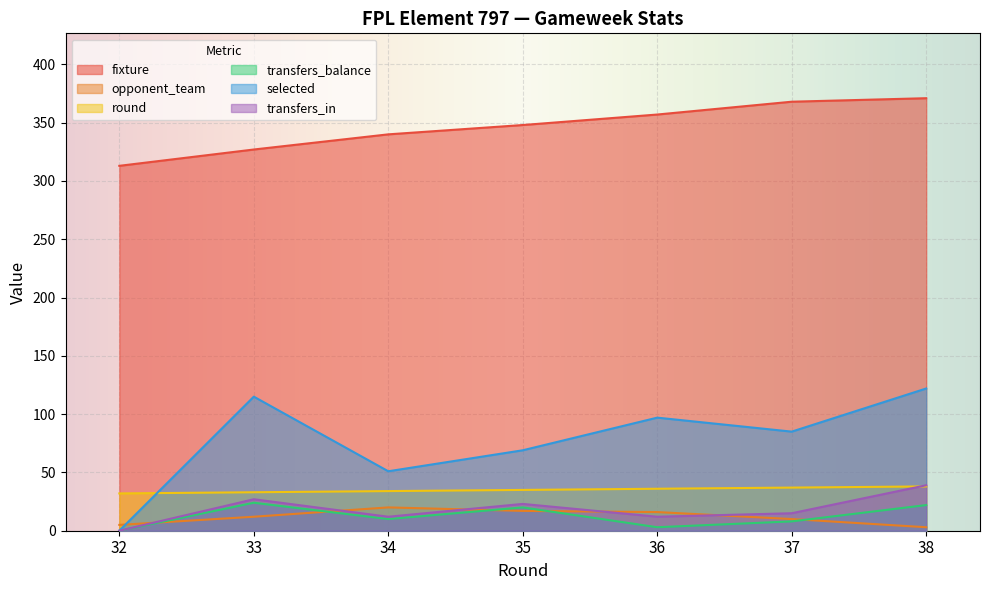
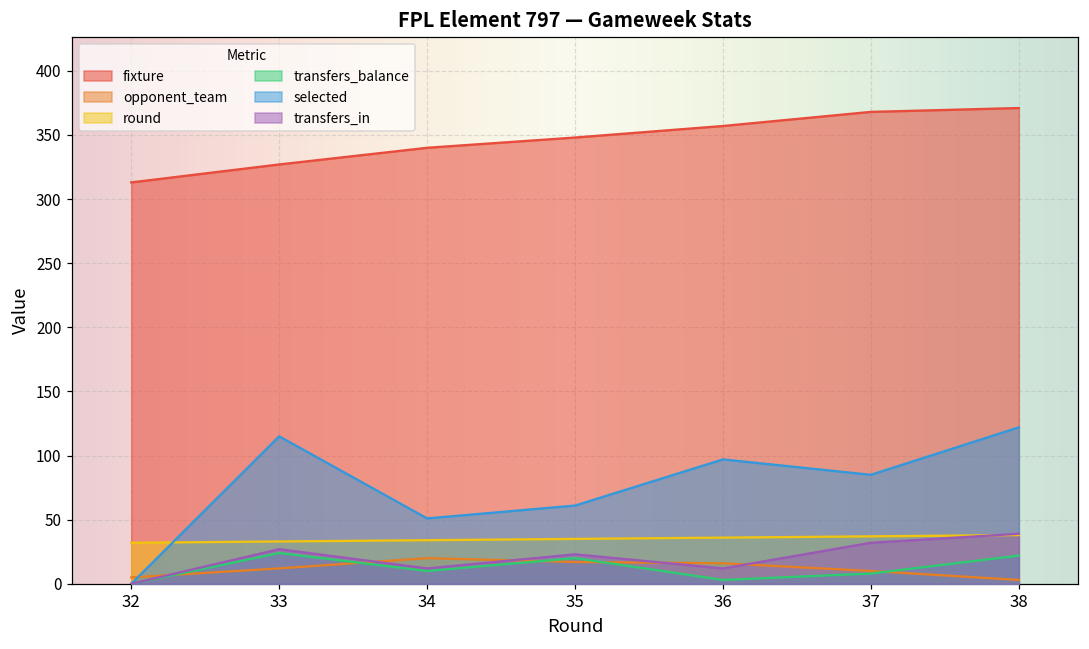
selected, 35: 69 -> 61
transfers_in, 37: 15 -> 32
